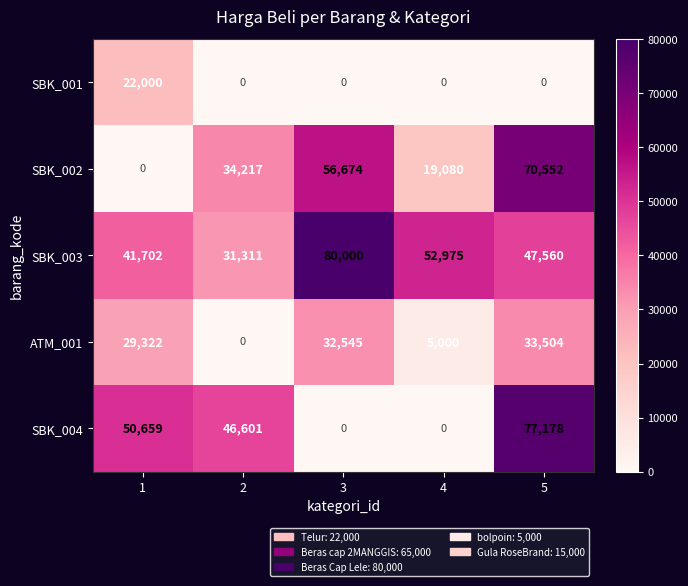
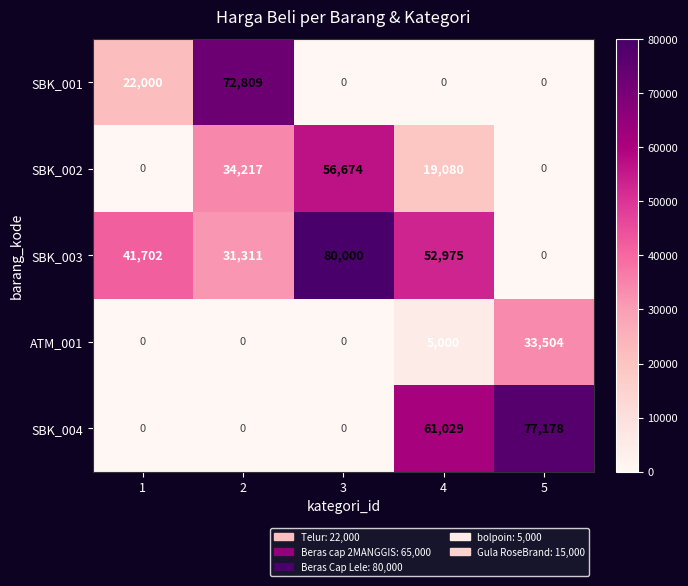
SBK_001, 2: 0 -> 72,809
SBK_002, 5: 70,552 -> 0
SBK_003, 5: 47,560 -> 0
ATM_001, 1: 29,322 -> 0
ATM_001, 3: 32,545 -> 0
SBK_004, 1: 50,659 -> 0
SBK_004, 2: 46,601 -> 0
SBK_004, 4: 0 -> 61,029
